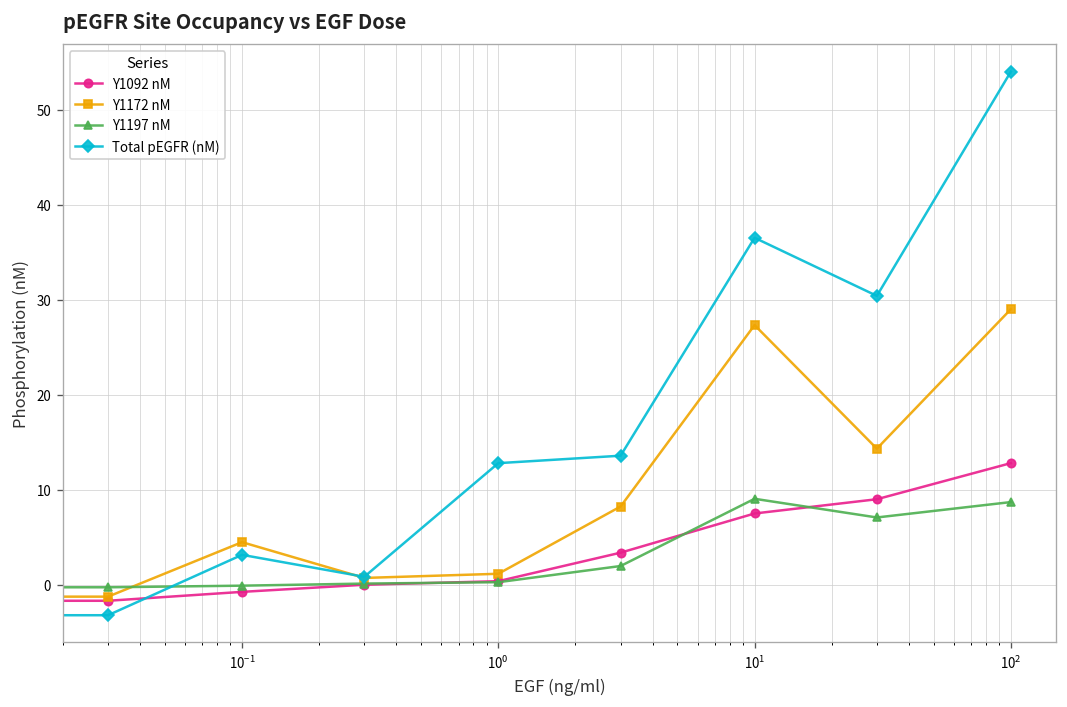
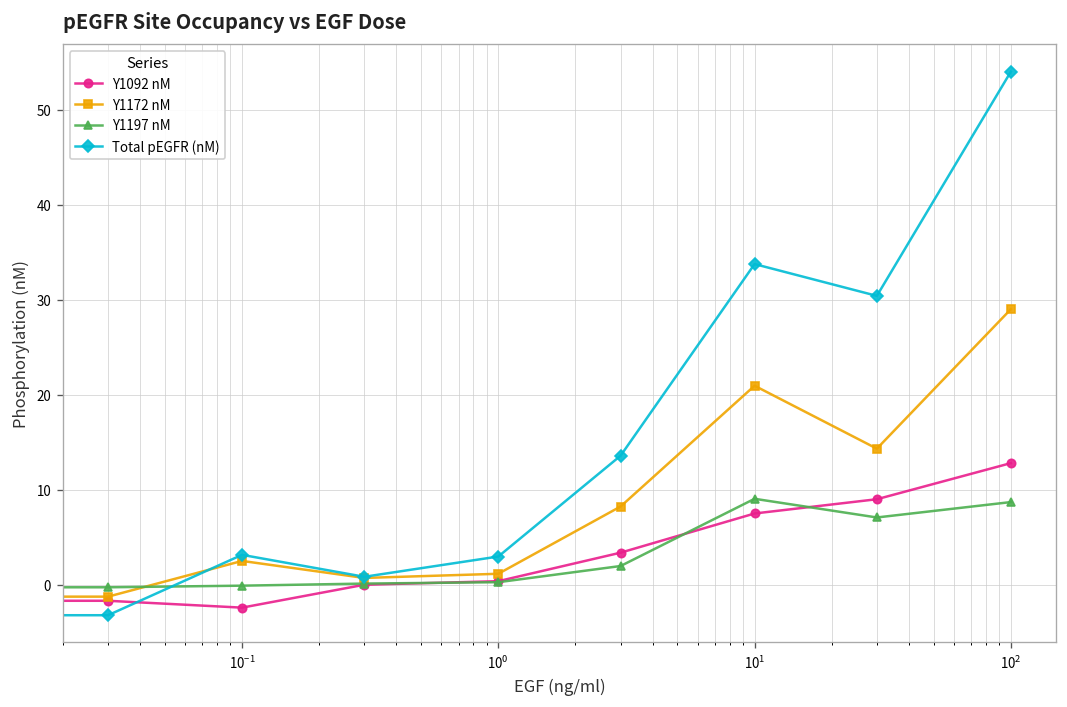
Y1092 nM, 10^-1: -1 -> -2
Y1172 nM, 10^-1: 4 -> 3
Total pEGFR (nM), 10^0: 13 -> 3
Y1172 nM, 10^1: 27 -> 21
Total pEGFR (nM), 10^1: 37 -> 34
